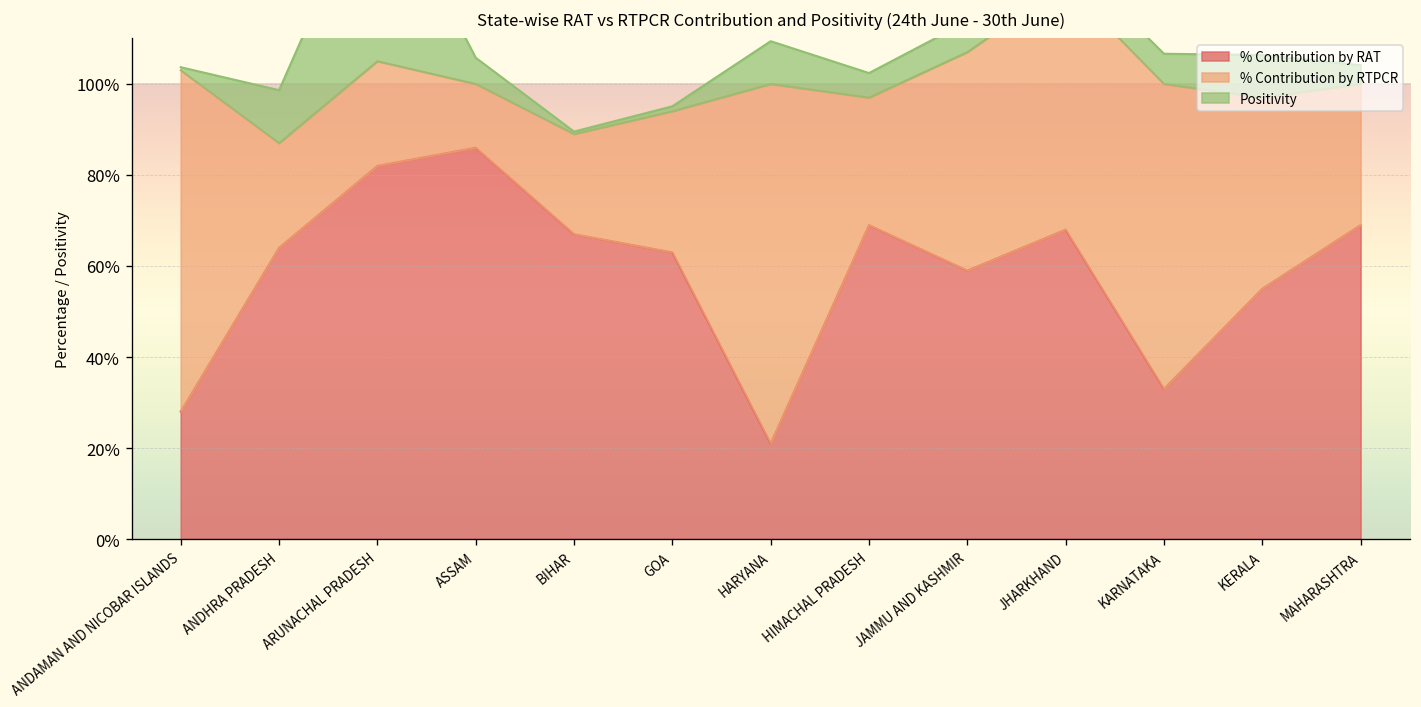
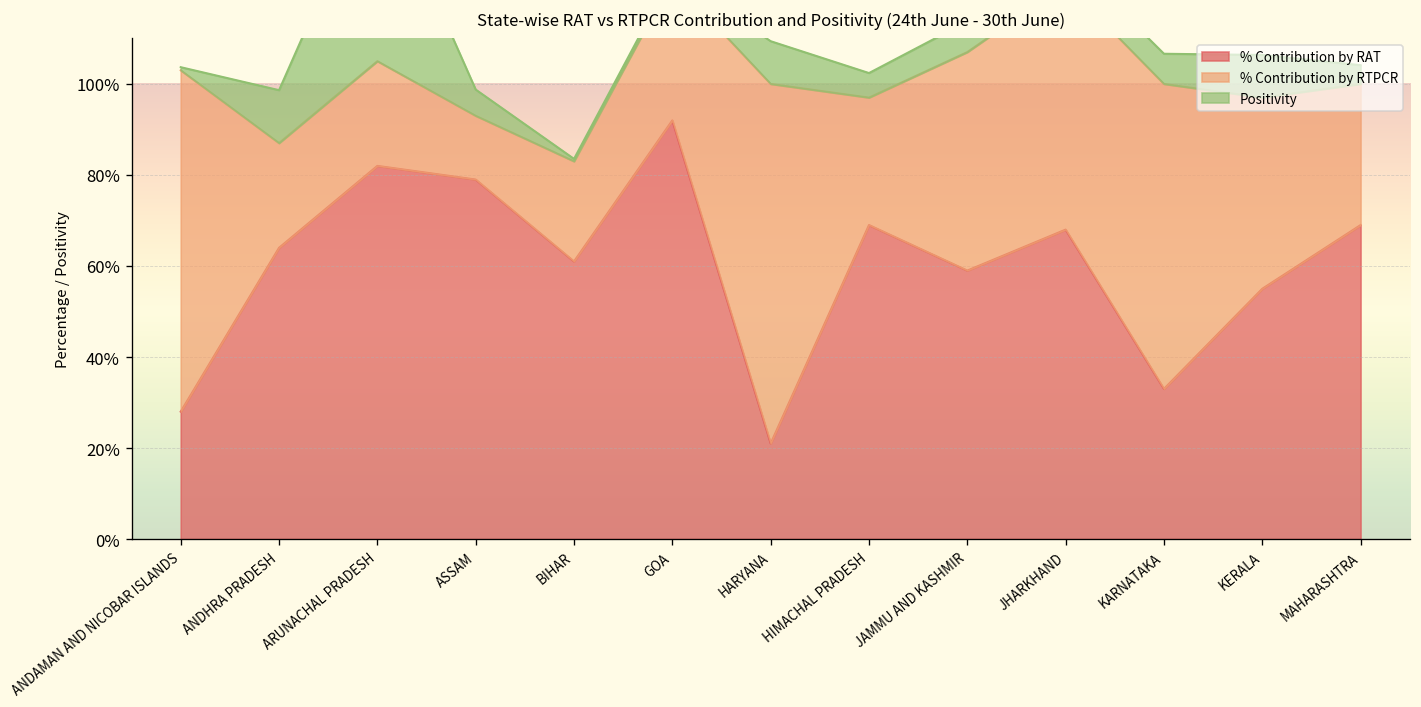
% Contribution by RAT, ASSAM: 86% -> 79%
% Contribution by RAT, BIHAR: 67% -> 61%
% Contribution by RAT, GOA: 63% -> 92%
